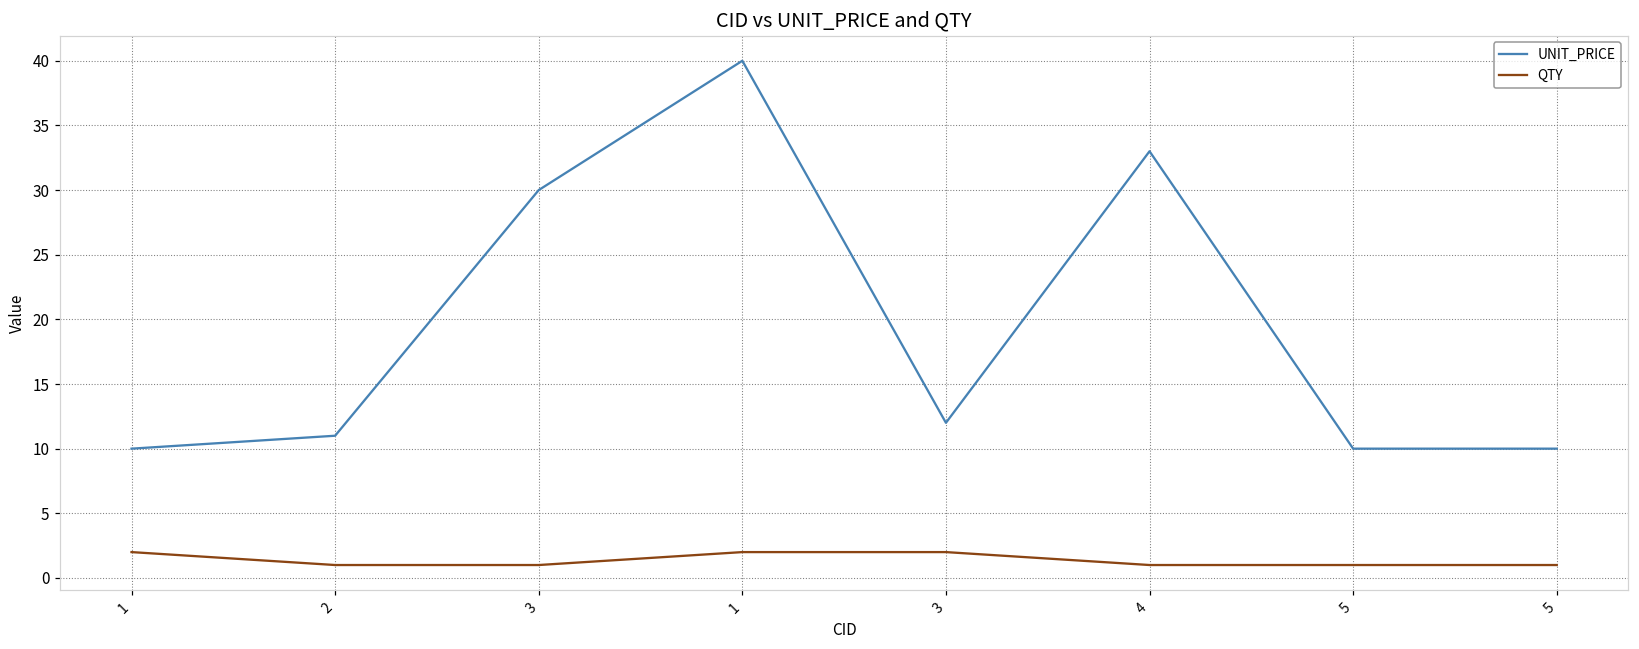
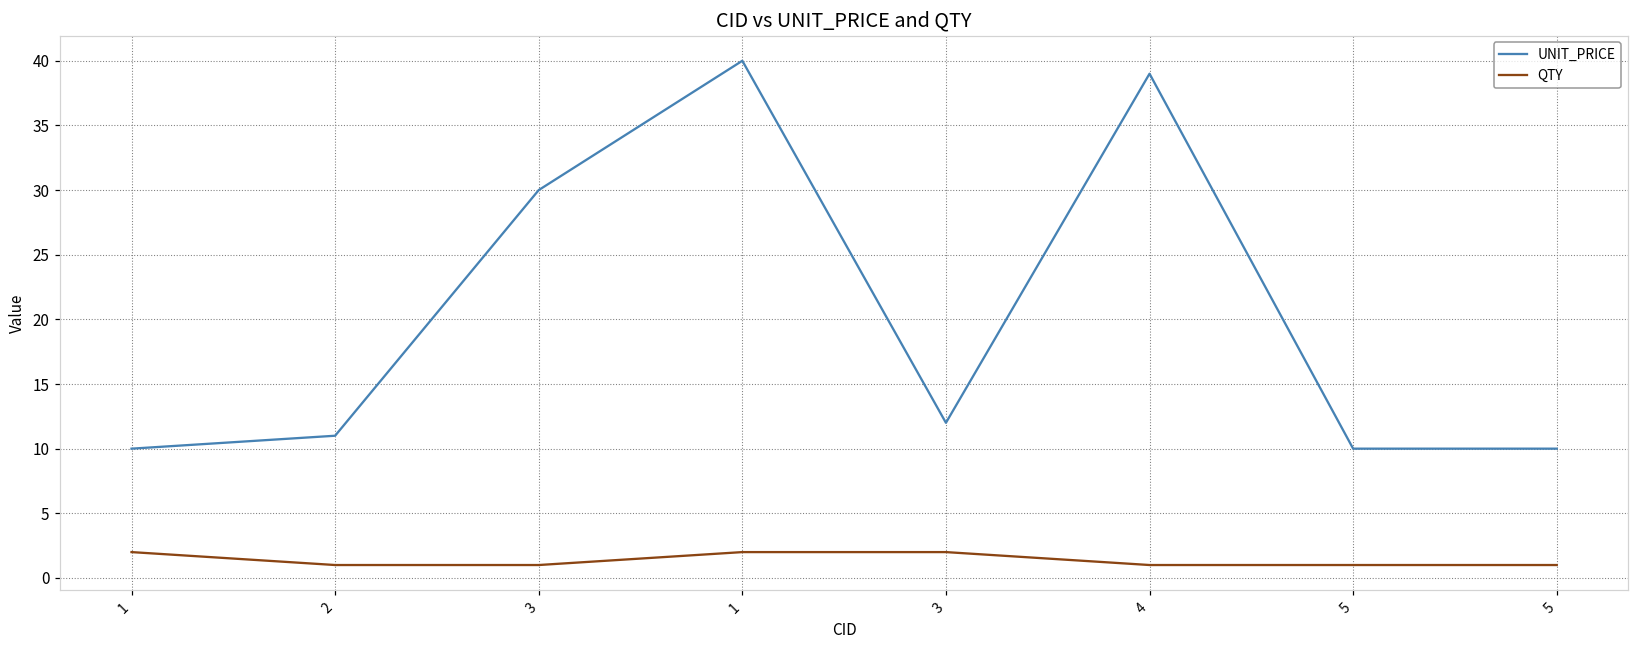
UNIT_PRICE, 4: 33 -> 39
